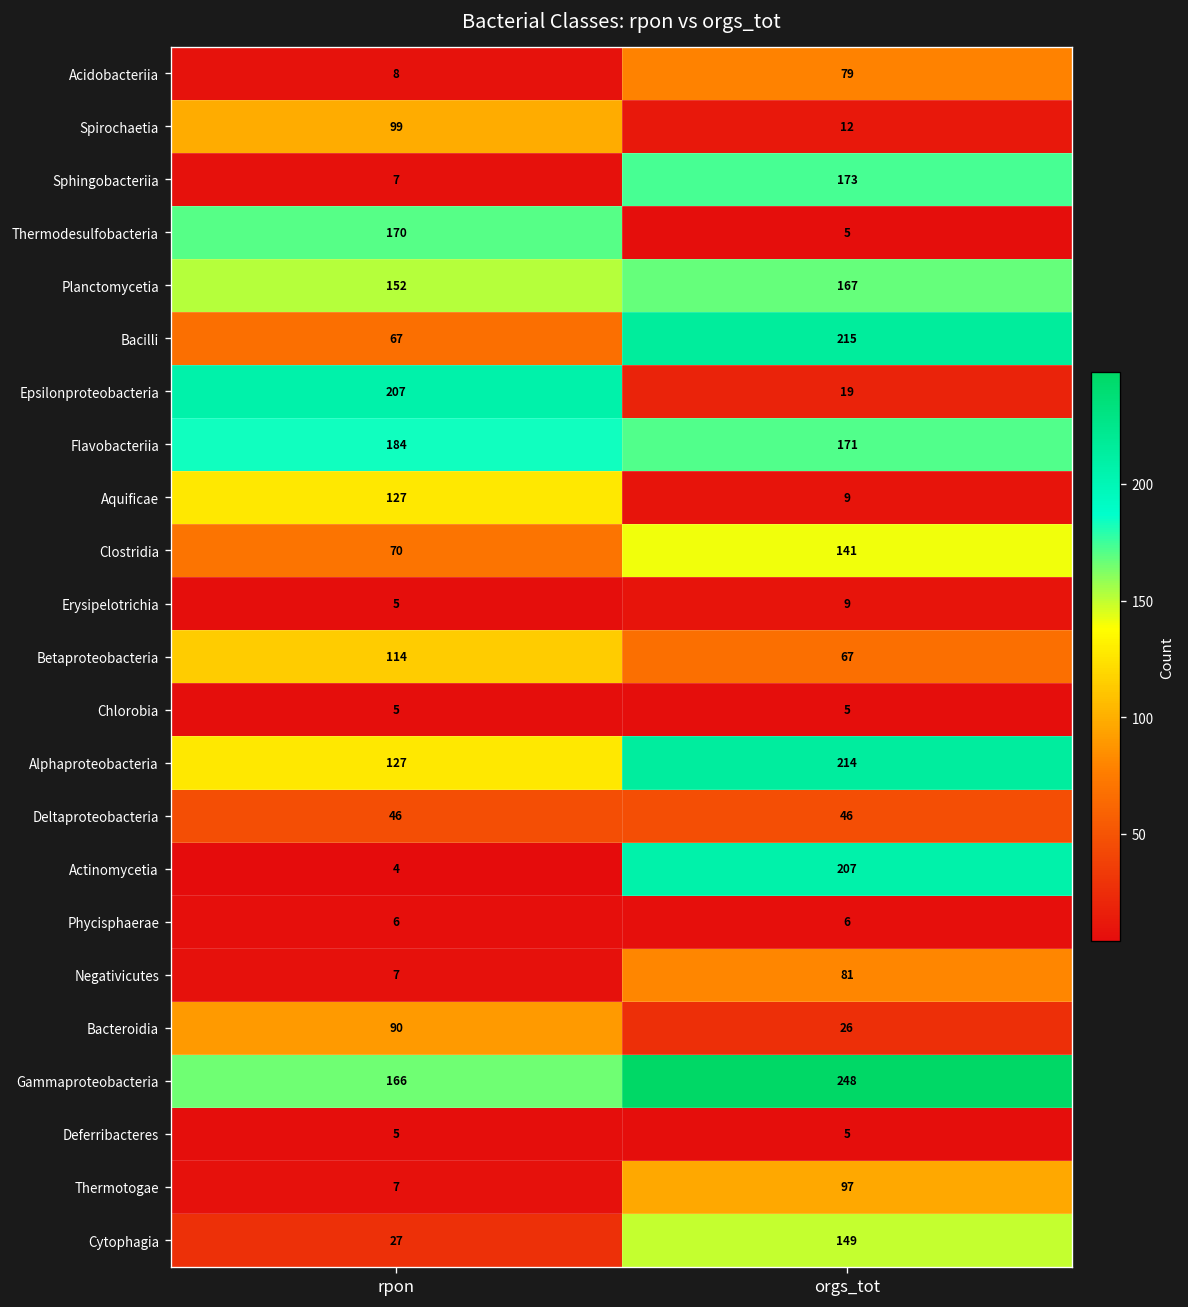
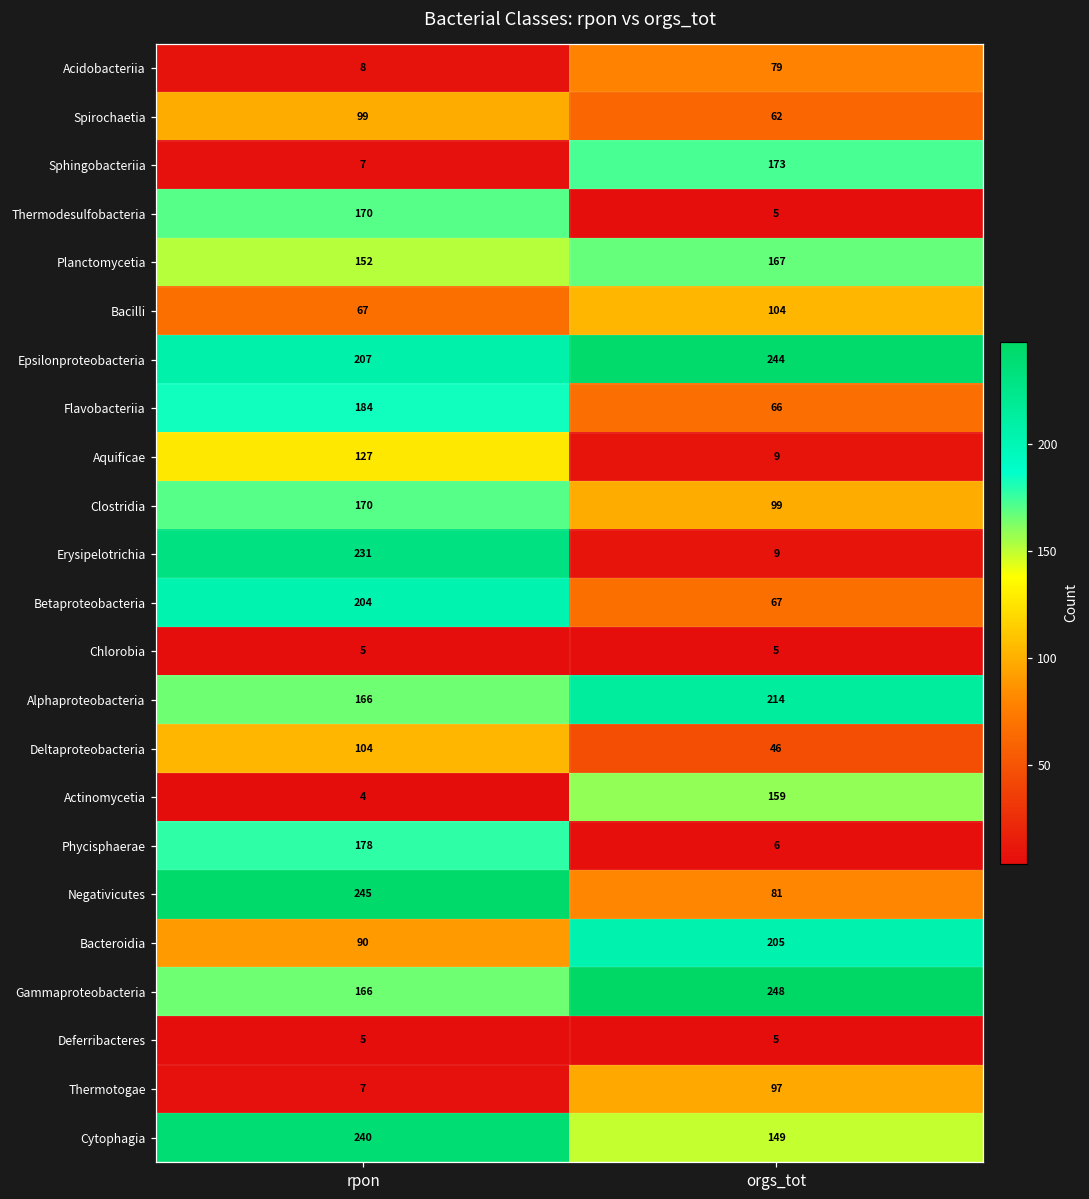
Spirochaetia, orgs_tot: 12 -> 62
Bacilli, orgs_tot: 215 -> 104
Epsilonproteobacteria, orgs_tot: 19 -> 244
Flavobacteriia, orgs_tot: 171 -> 66
Clostridia, rpon: 70 -> 170
Clostridia, orgs_tot: 141 -> 99
Erysipelotrichia, rpon: 5 -> 231
Betaproteobacteria, rpon: 114 -> 204
Alphaproteobacteria, rpon: 127 -> 166
Deltaproteobacteria, rpon: 46 -> 104
Actinomycetia, orgs_tot: 207 -> 159
Phycisphaerae, rpon: 6 -> 178
Negativicutes, rpon: 7 -> 245
Bacteroidia, orgs_tot: 26 -> 205
Cytophagia, rpon: 27 -> 240
